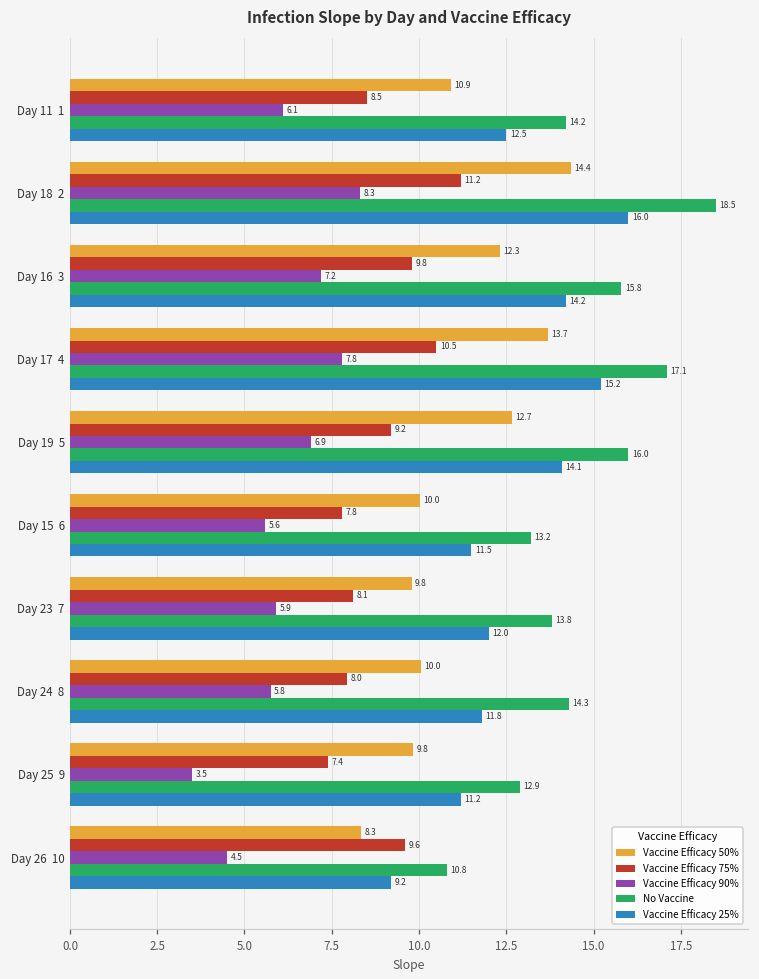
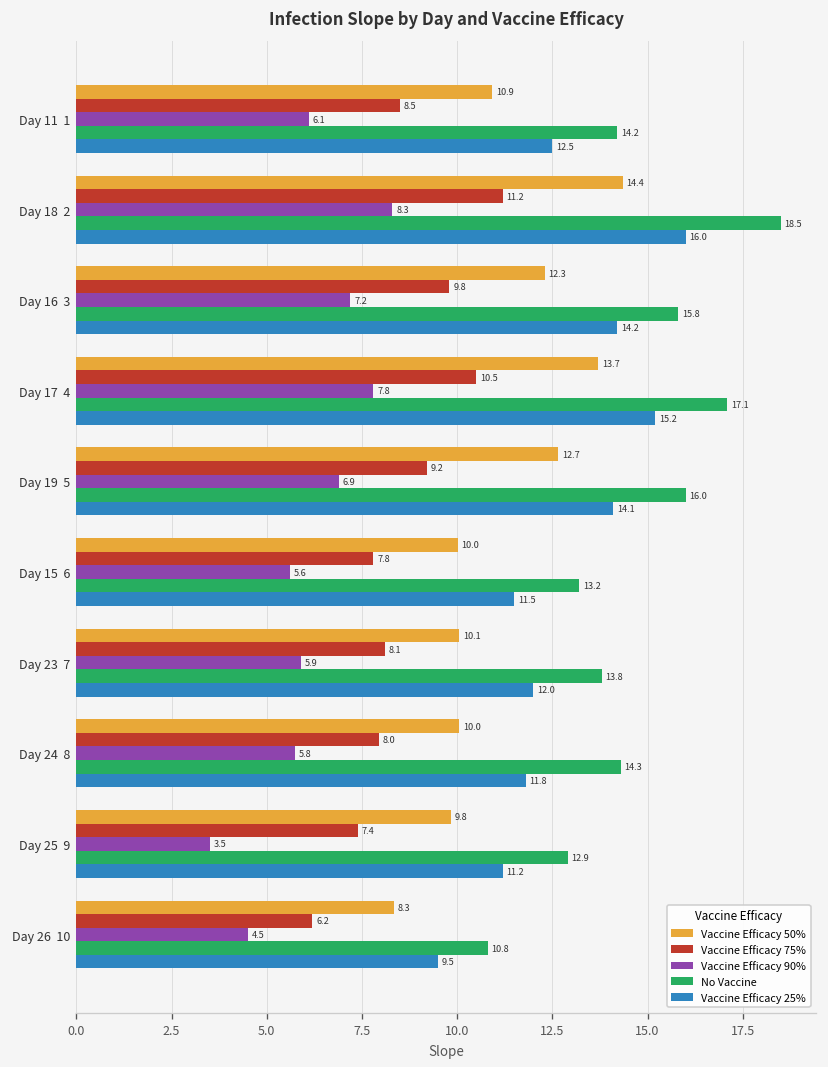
Vaccine Efficacy 50%, Day 23 7: 9.8 -> 10.1
Vaccine Efficacy 75%, Day 26 10: 9.6 -> 6.2
Vaccine Efficacy 25%, Day 26 10: 9.2 -> 9.5
